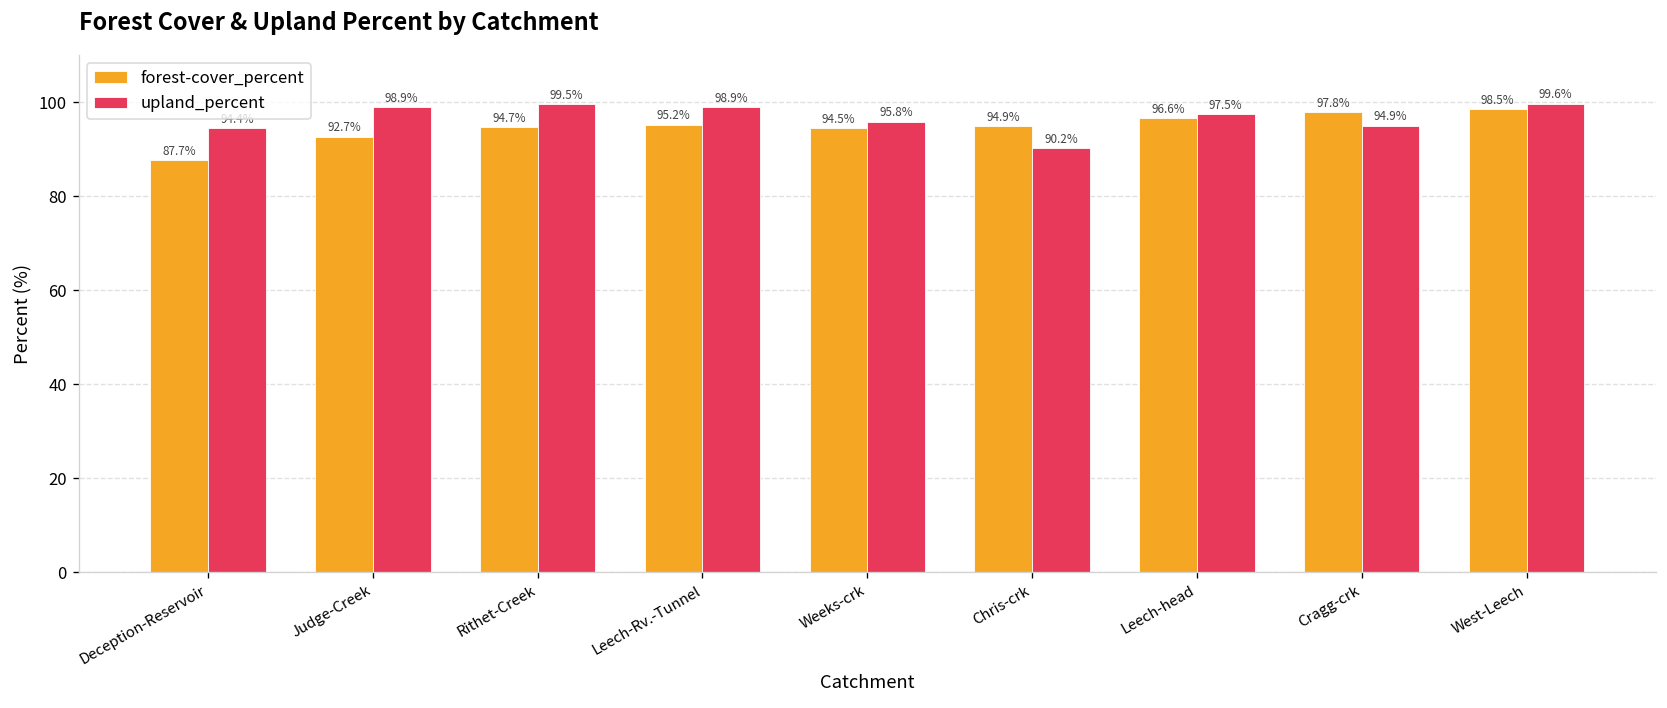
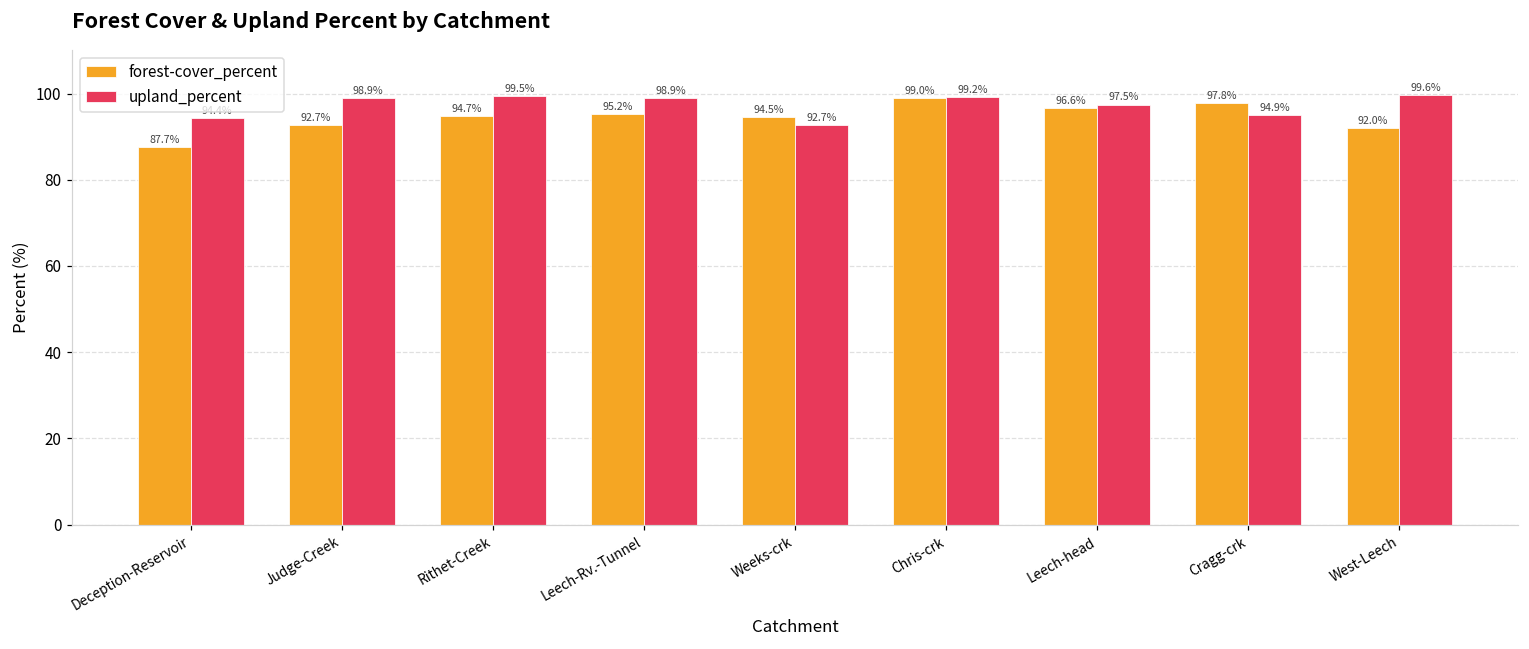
upland_percent, Weeks-crk: 95.8% -> 92.7%
forest-cover_percent, Chris-crk: 94.9% -> 99.0%
upland_percent, Chris-crk: 90.2% -> 99.2%
forest-cover_percent, West-Leech: 98.5% -> 92.0%
